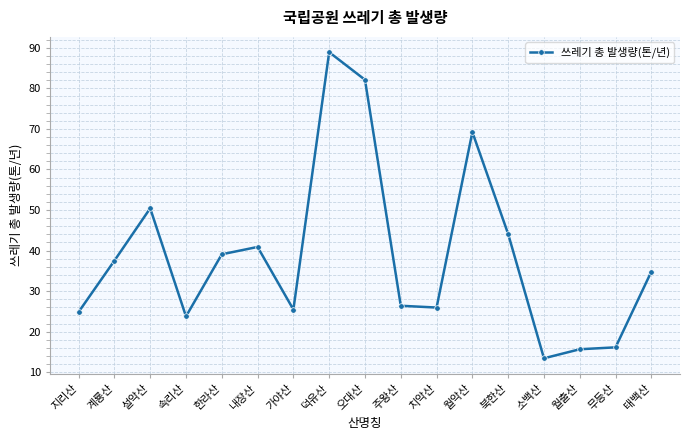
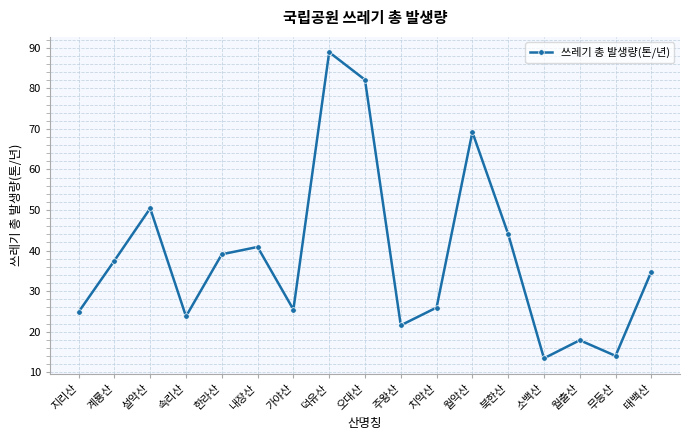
주왕산: 26 -> 22
월출산: 16 -> 18
무등산: 16 -> 14
